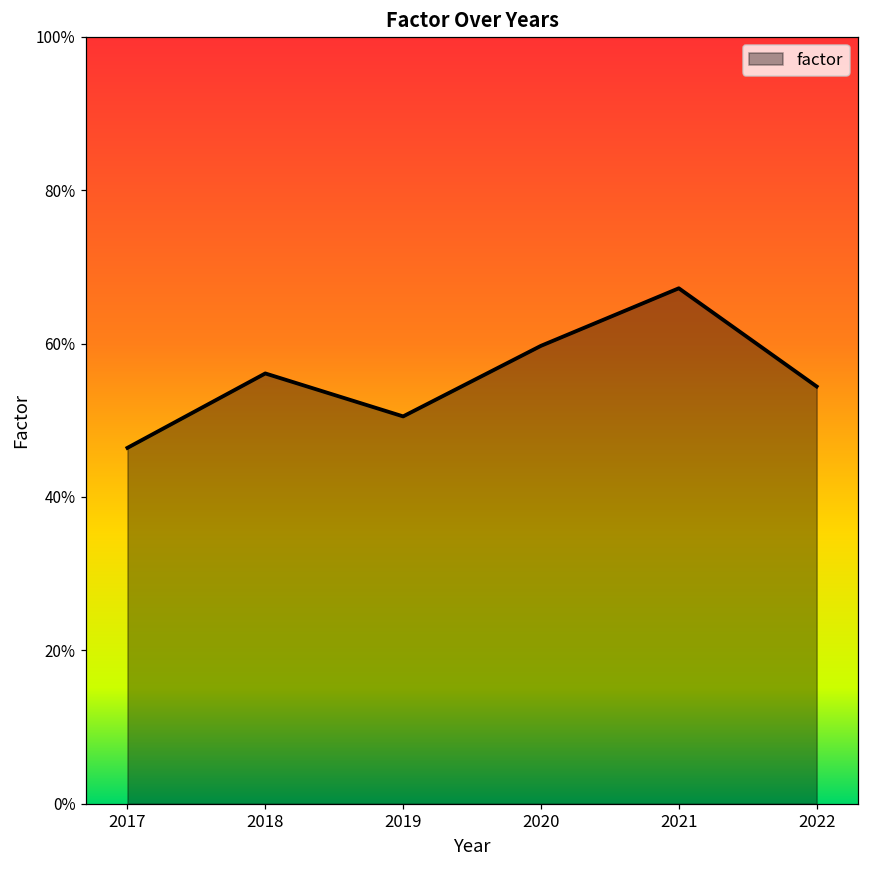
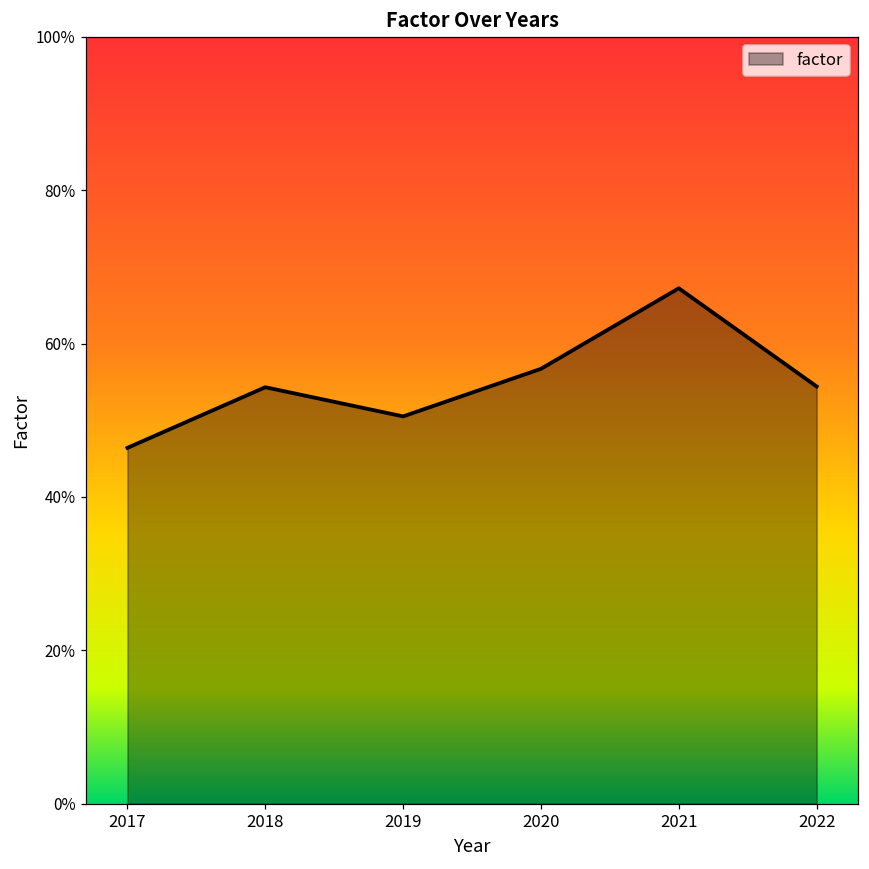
2018: 56% -> 54%
2020: 60% -> 57%
